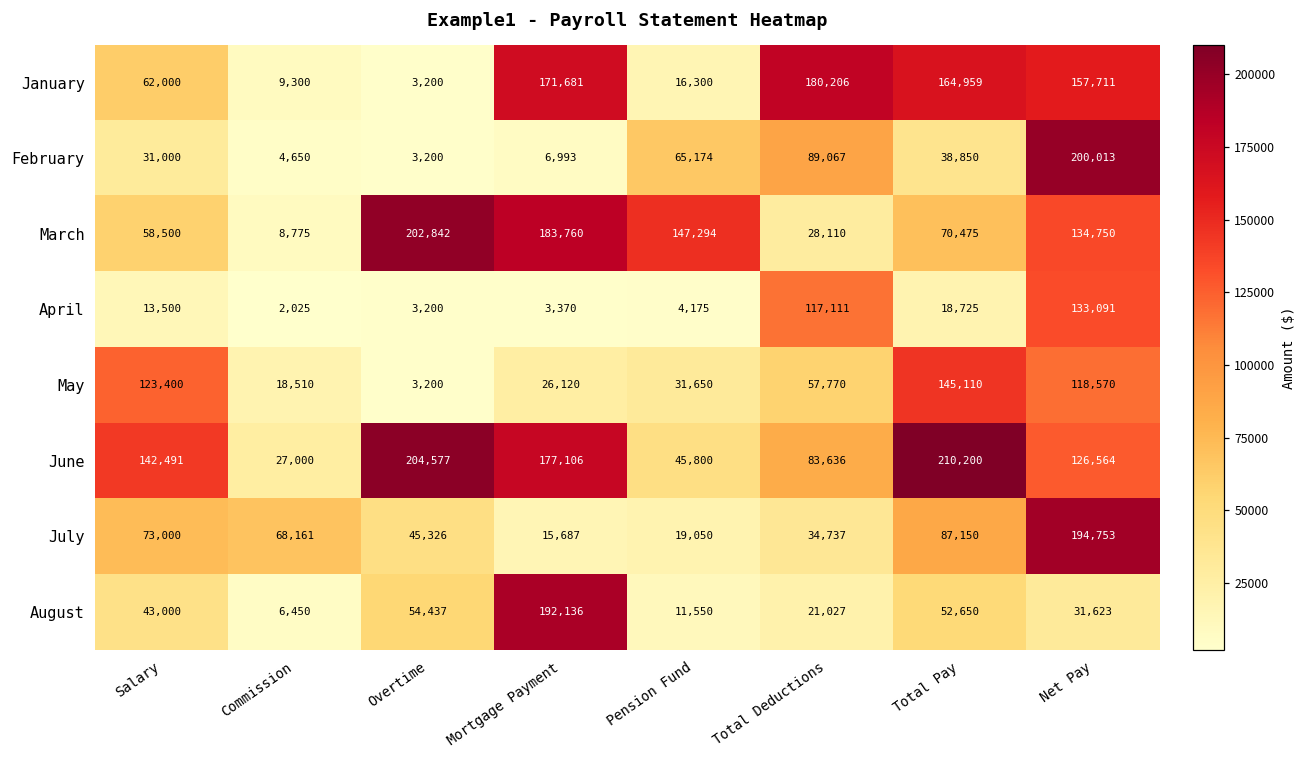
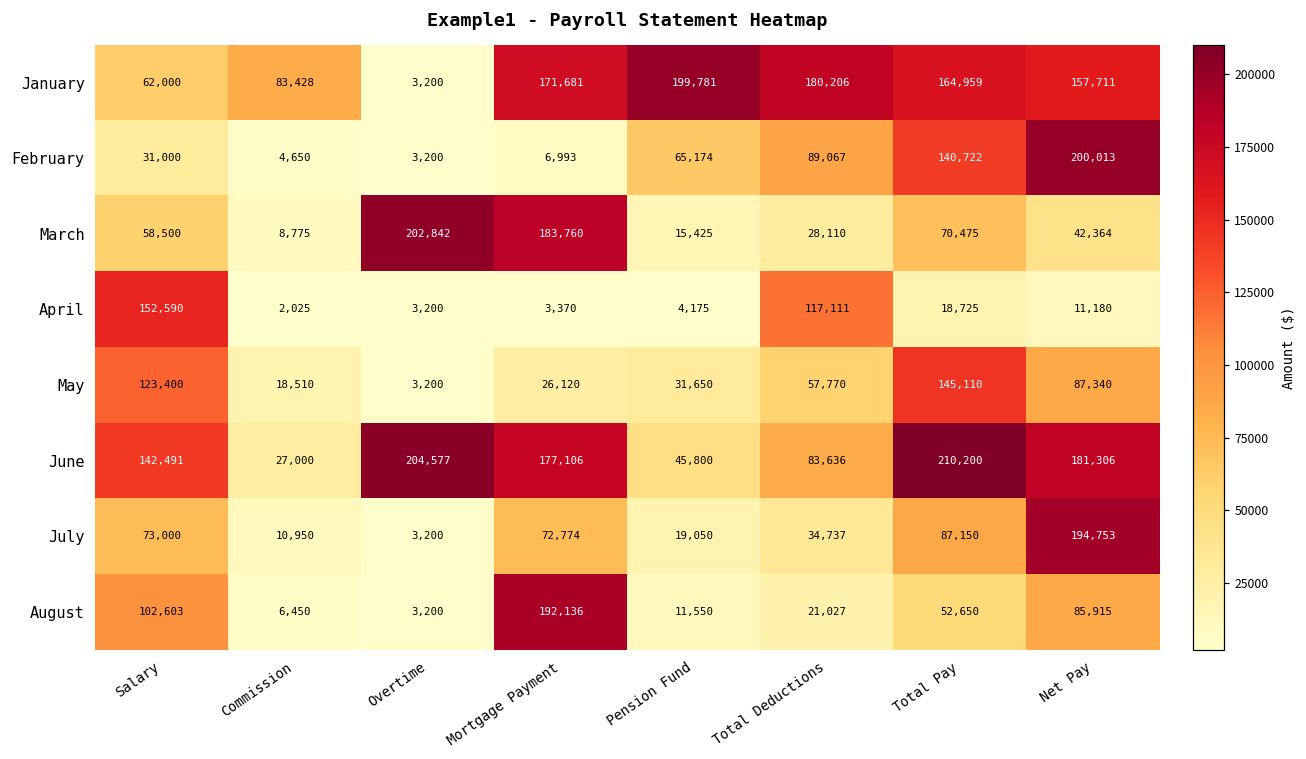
January, Commission: 9,300 -> 83,428
January, Pension Fund: 16,300 -> 199,781
February, Total Pay: 38,850 -> 140,722
March, Pension Fund: 147,294 -> 15,425
March, Net Pay: 134,750 -> 42,364
April, Salary: 13,500 -> 152,590
April, Net Pay: 133,091 -> 11,180
May, Net Pay: 118,570 -> 87,340
June, Net Pay: 126,564 -> 181,306
July, Commission: 68,161 -> 10,950
July, Overtime: 45,326 -> 3,200
July, Mortgage Payment: 15,687 -> 72,774
August, Salary: 43,000 -> 102,603
August, Overtime: 54,437 -> 3,200
August, Net Pay: 31,623 -> 85,915
